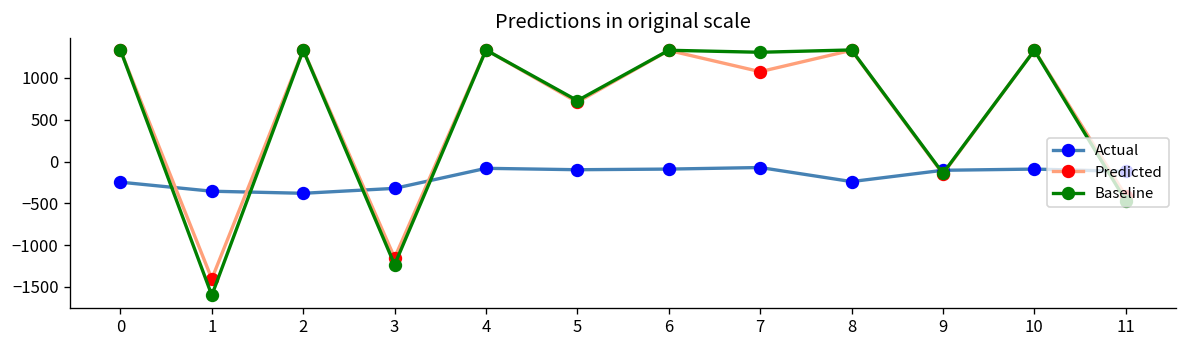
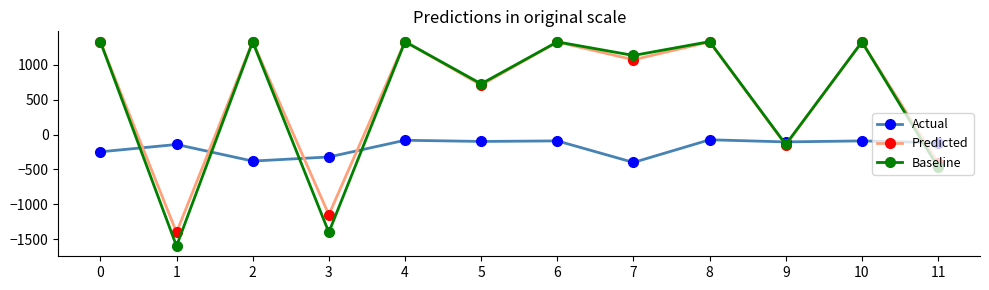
Actual, 1: -400 -> -100
Baseline, 3: -1200 -> -1400
Actual, 7: -100 -> -400
Baseline, 7: 1300 -> 1100
Actual, 8: -200 -> -100
